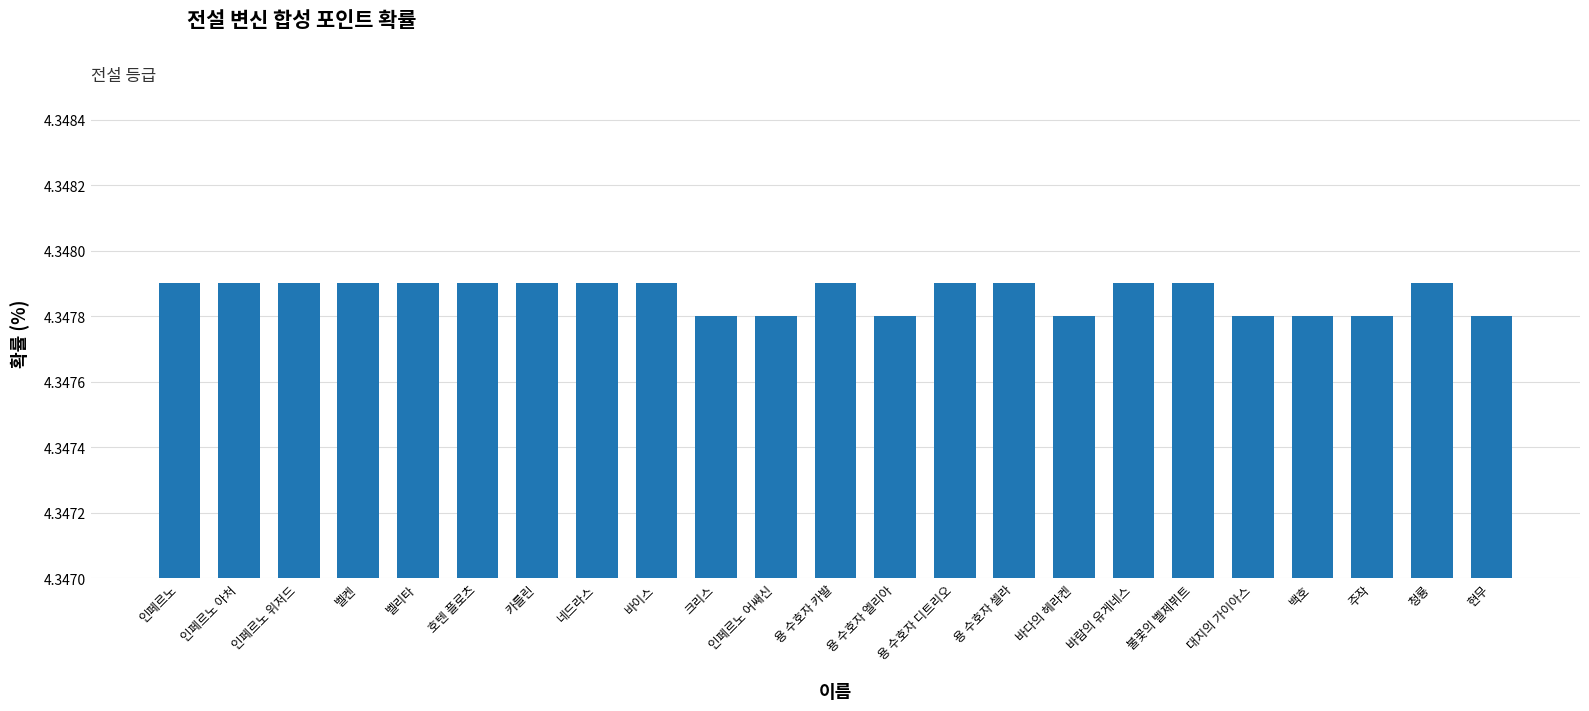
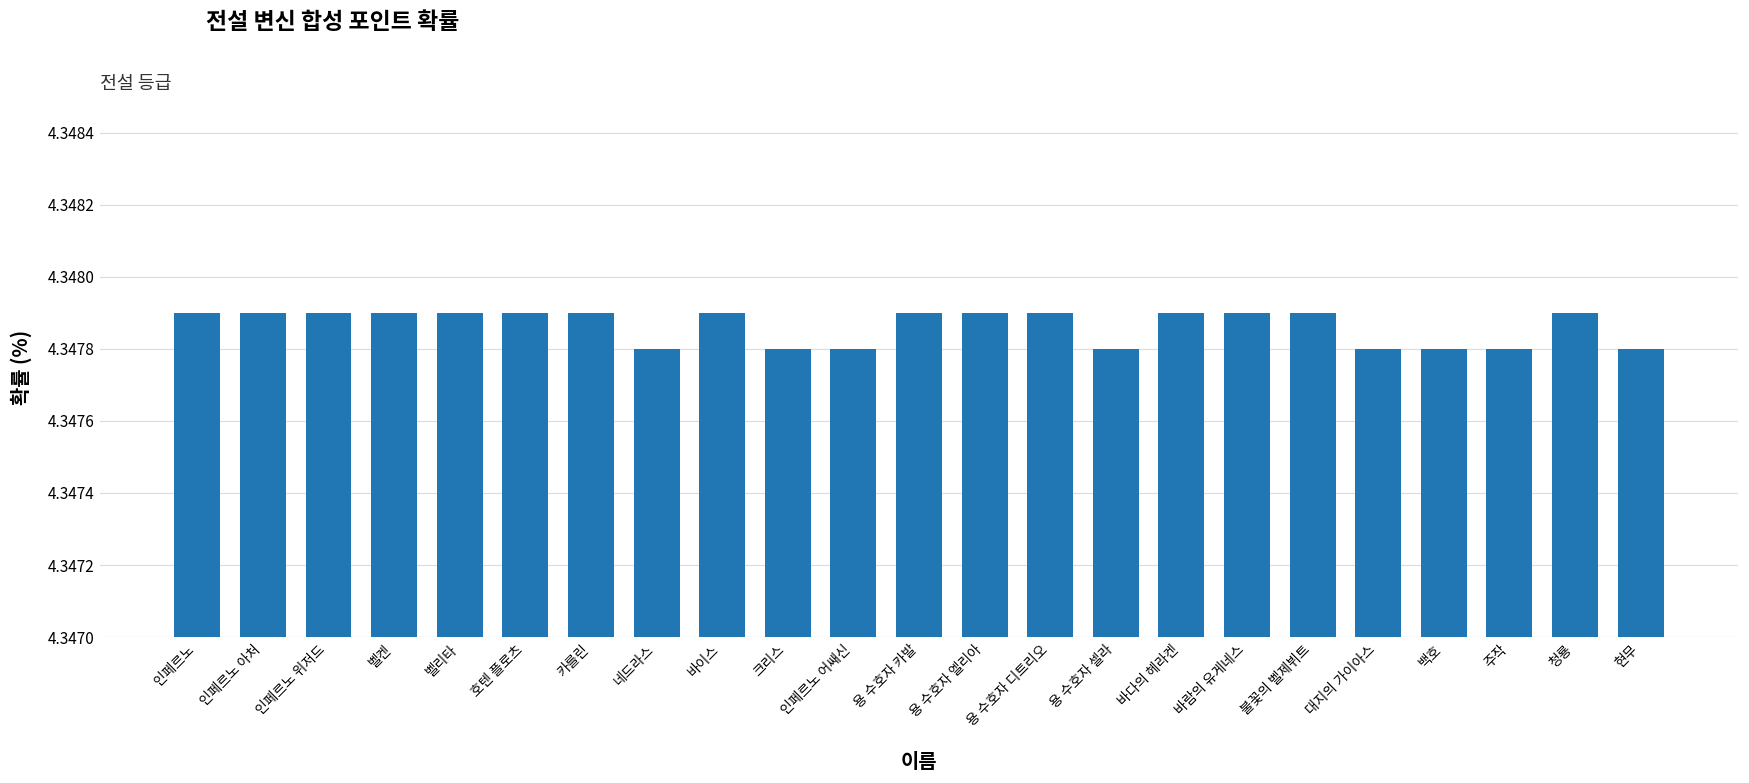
네드라스: 4.3479 -> 4.3478
용 수호자 엘리아: 4.3478 -> 4.3479
용 수호자 셀라: 4.3479 -> 4.3478
바다의 헤라켄: 4.3478 -> 4.3479
